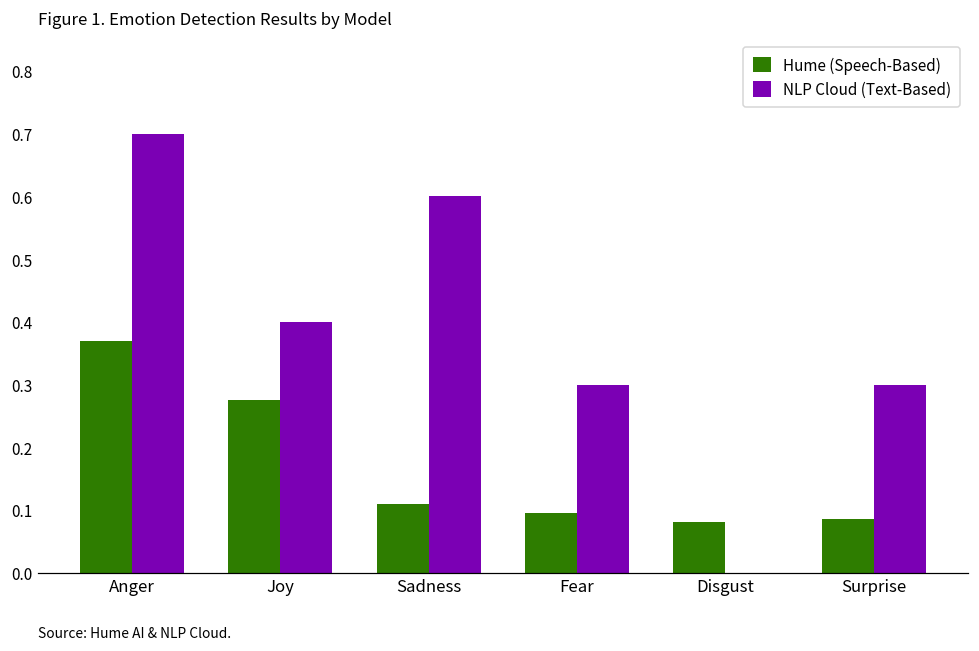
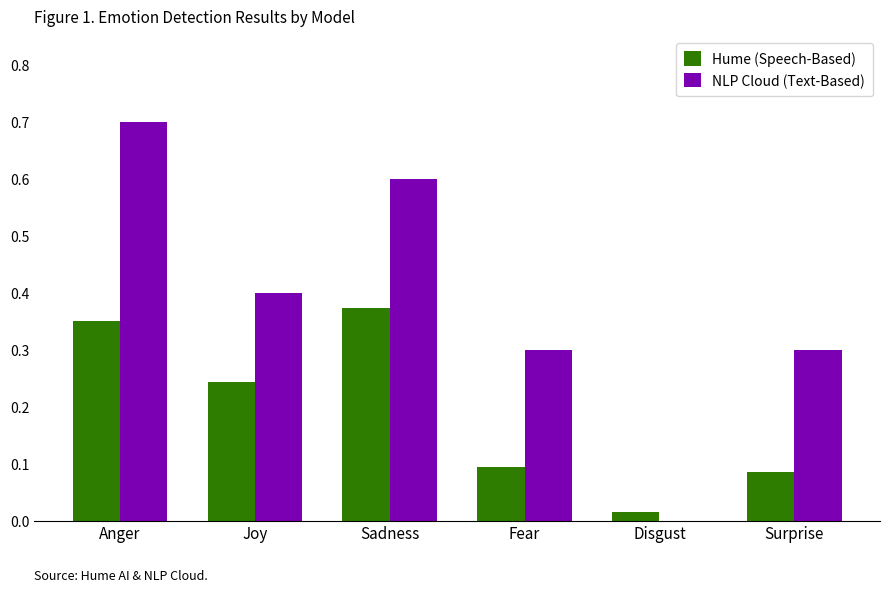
Hume (Speech-Based), Anger: 0.37 -> 0.35
Hume (Speech-Based), Joy: 0.28 -> 0.24
Hume (Speech-Based), Sadness: 0.11 -> 0.37
Hume (Speech-Based), Disgust: 0.08 -> 0.02
